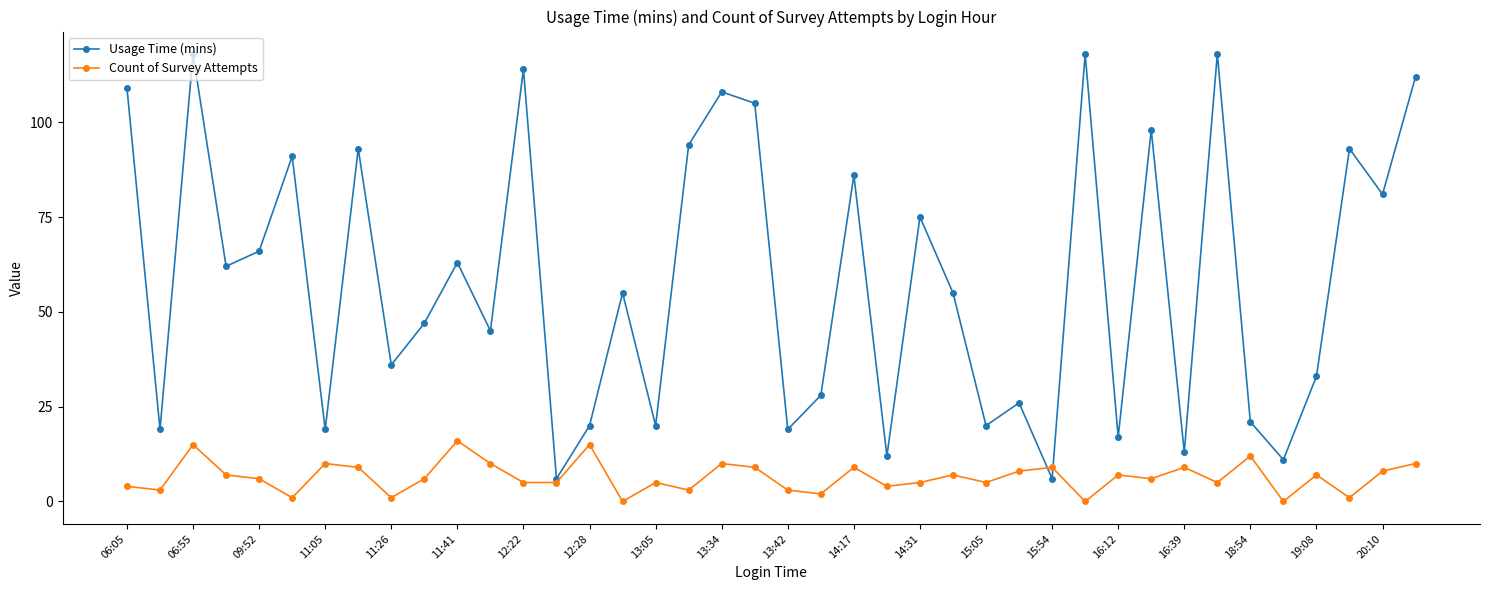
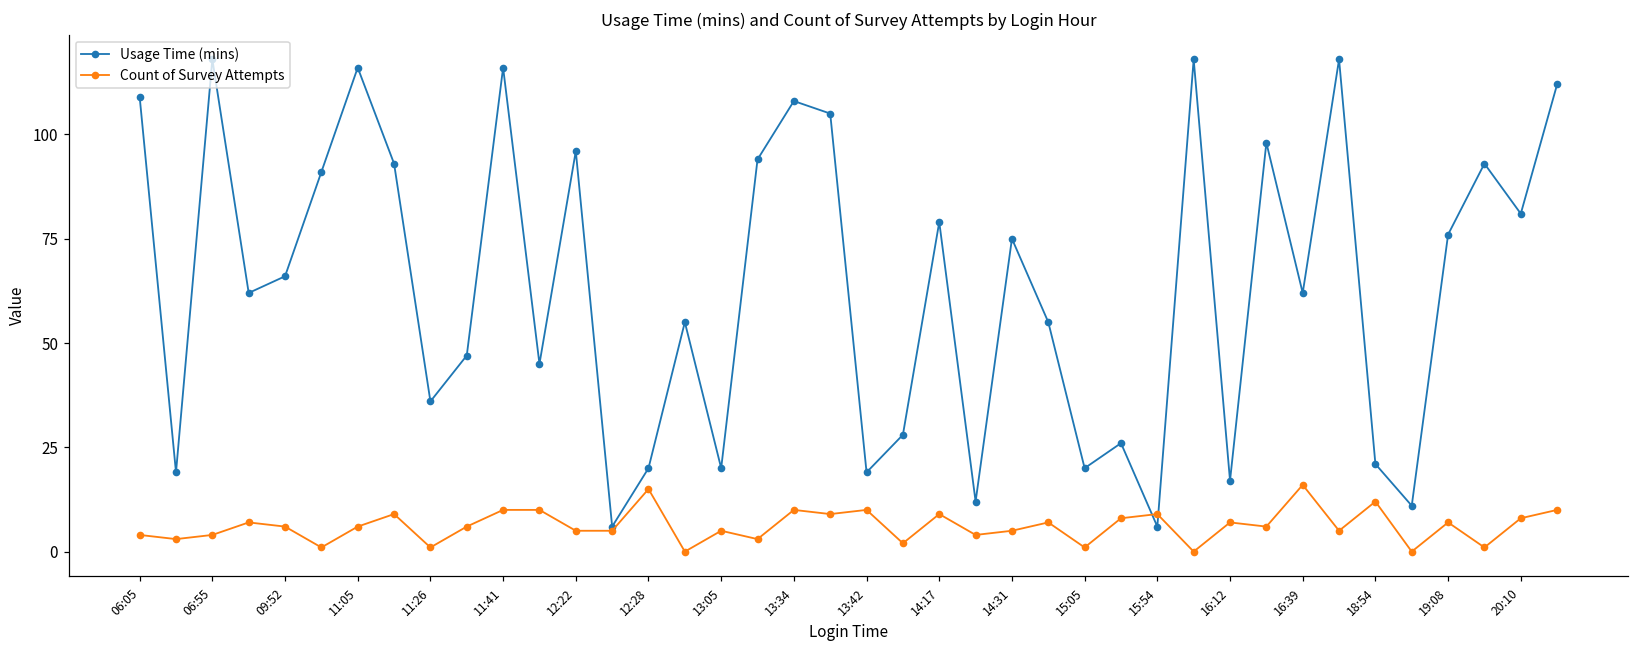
Count of Survey Attempts, 06:55: 15 -> 4
Usage Time (mins), 11:05: 19 -> 116
Count of Survey Attempts, 11:05: 10 -> 6
Usage Time (mins), 11:41: 63 -> 116
Count of Survey Attempts, 11:41: 16 -> 10
Usage Time (mins), 12:22: 114 -> 96
Count of Survey Attempts, 13:42: 3 -> 10
Usage Time (mins), 14:17: 86 -> 79
Count of Survey Attempts, 15:05: 5 -> 1
Usage Time (mins), 16:39: 13 -> 62
Count of Survey Attempts, 16:39: 9 -> 16
Usage Time (mins), 19:08: 33 -> 76
